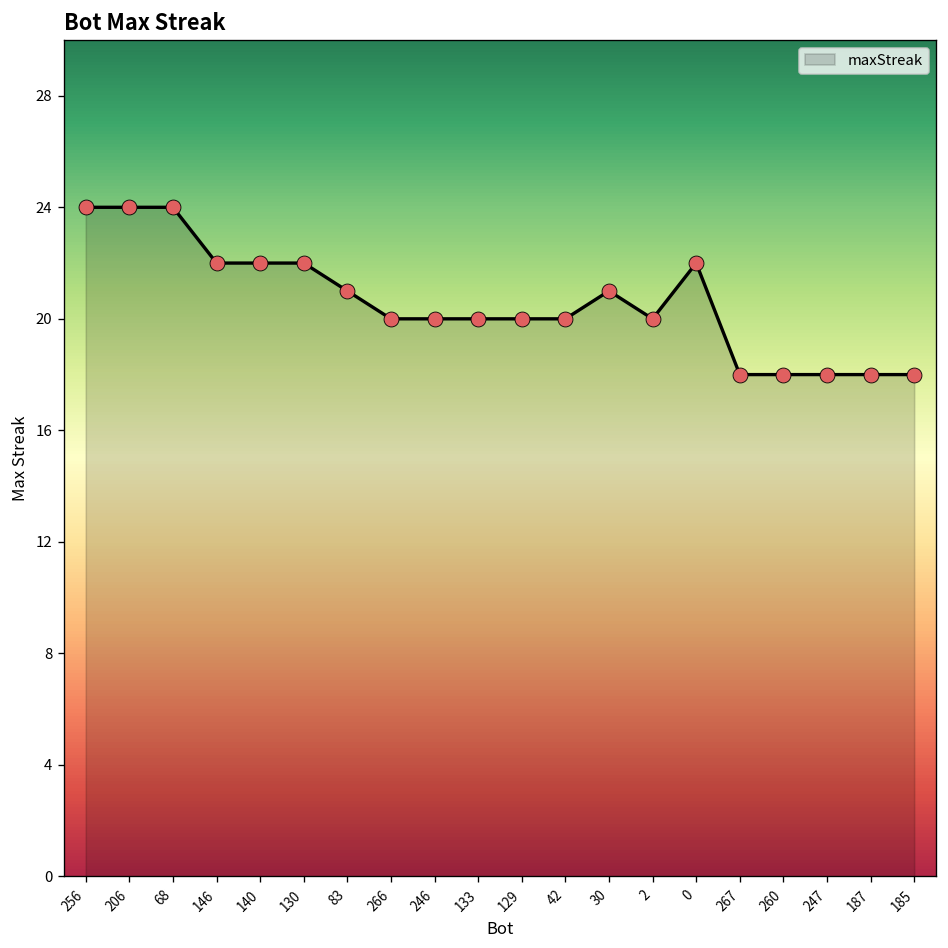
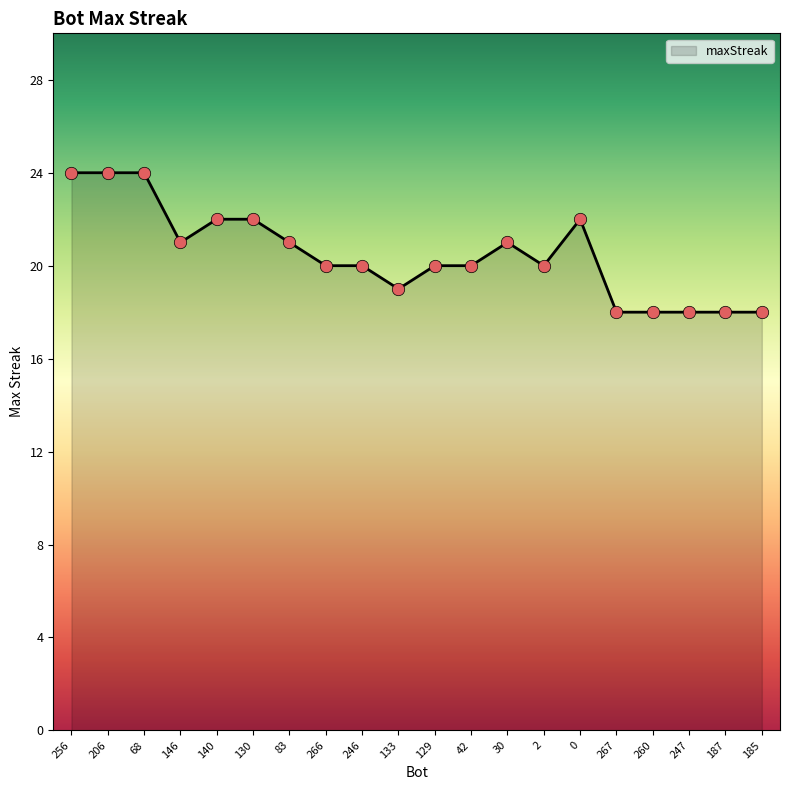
146: 22 -> 21
133: 20 -> 19
